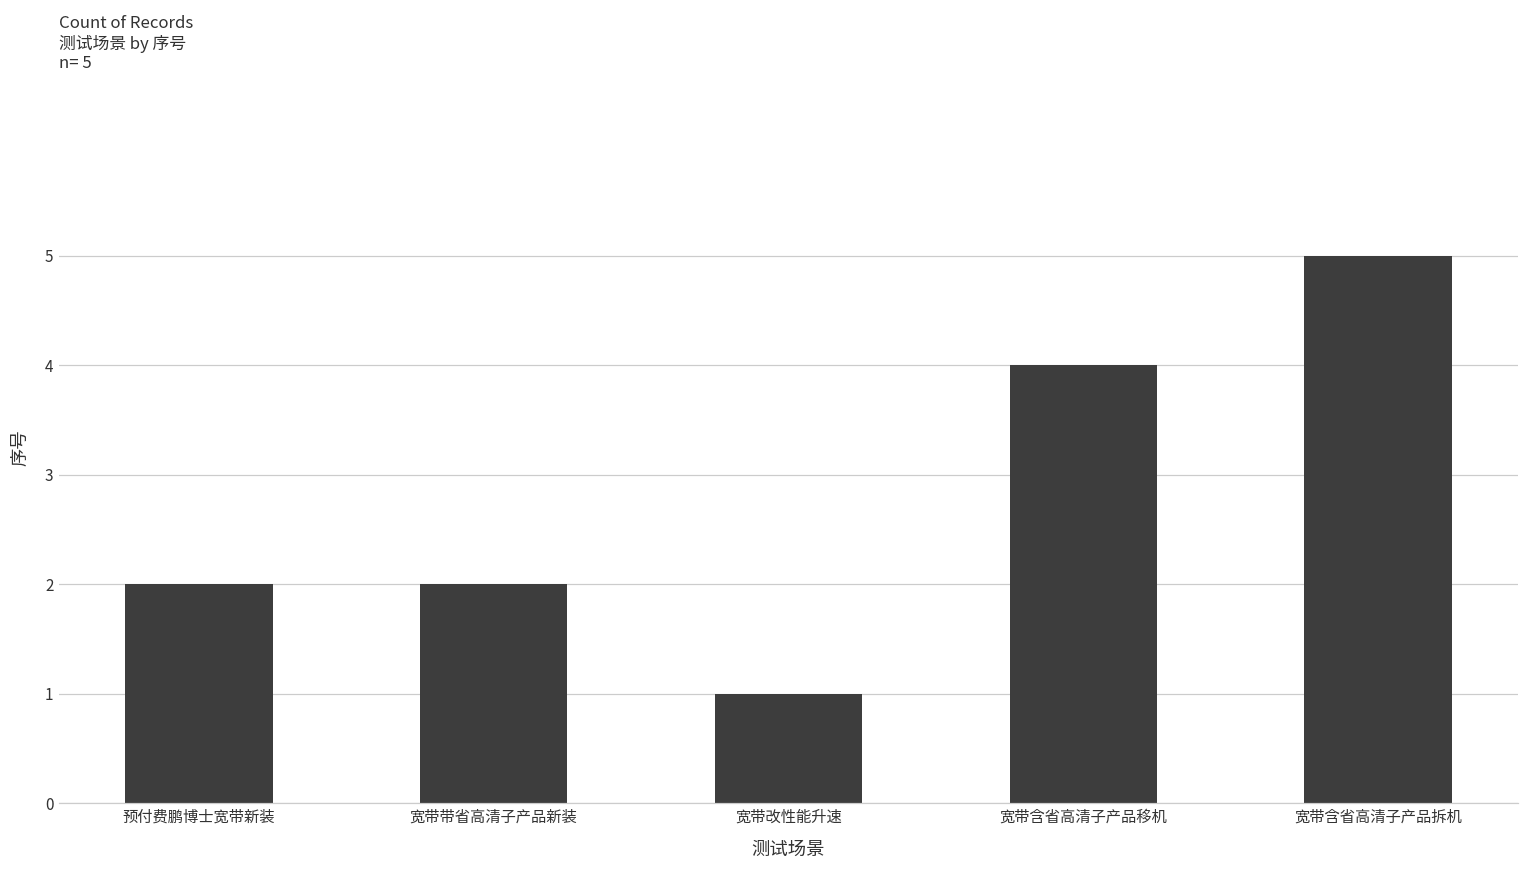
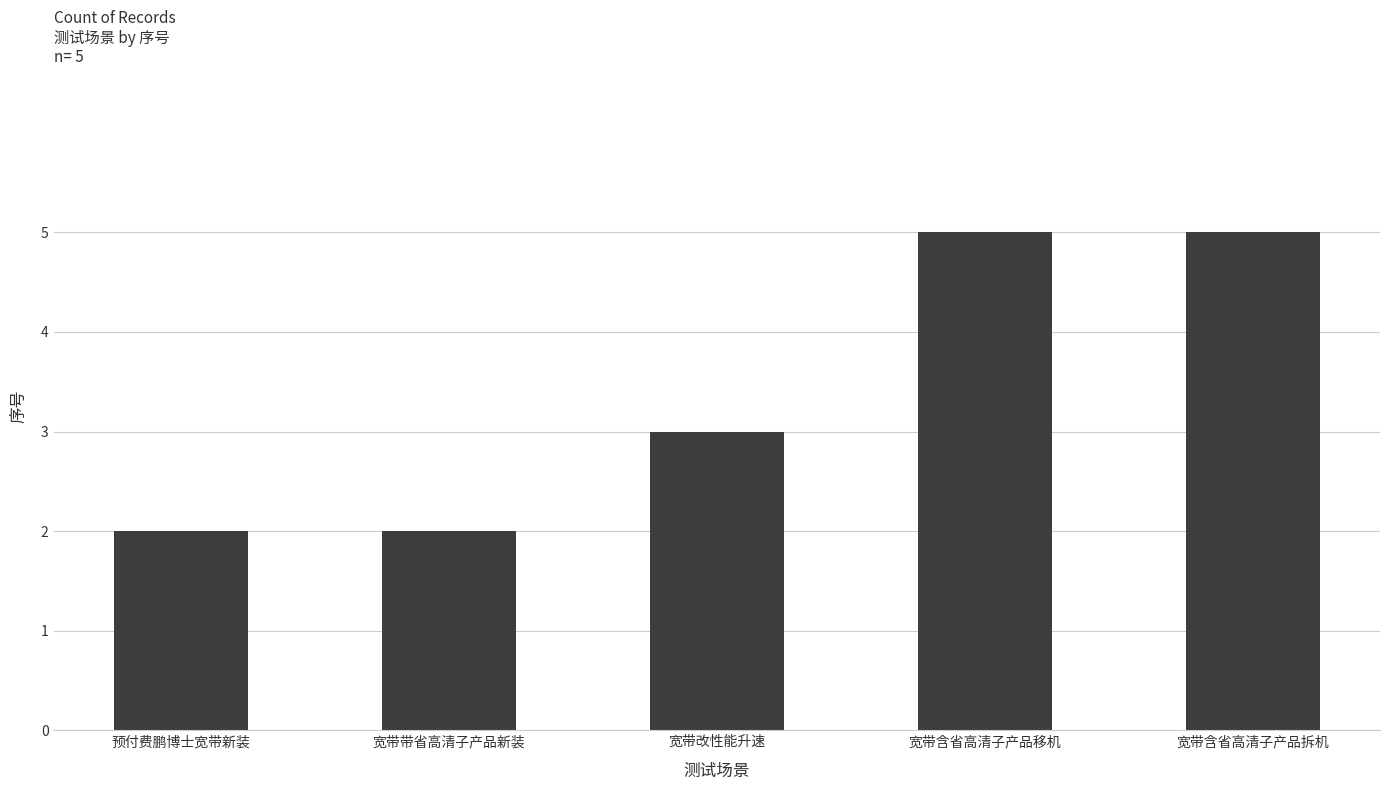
宽带改性能升速: 1 -> 3
宽带含省高清子产品移机: 4 -> 5
